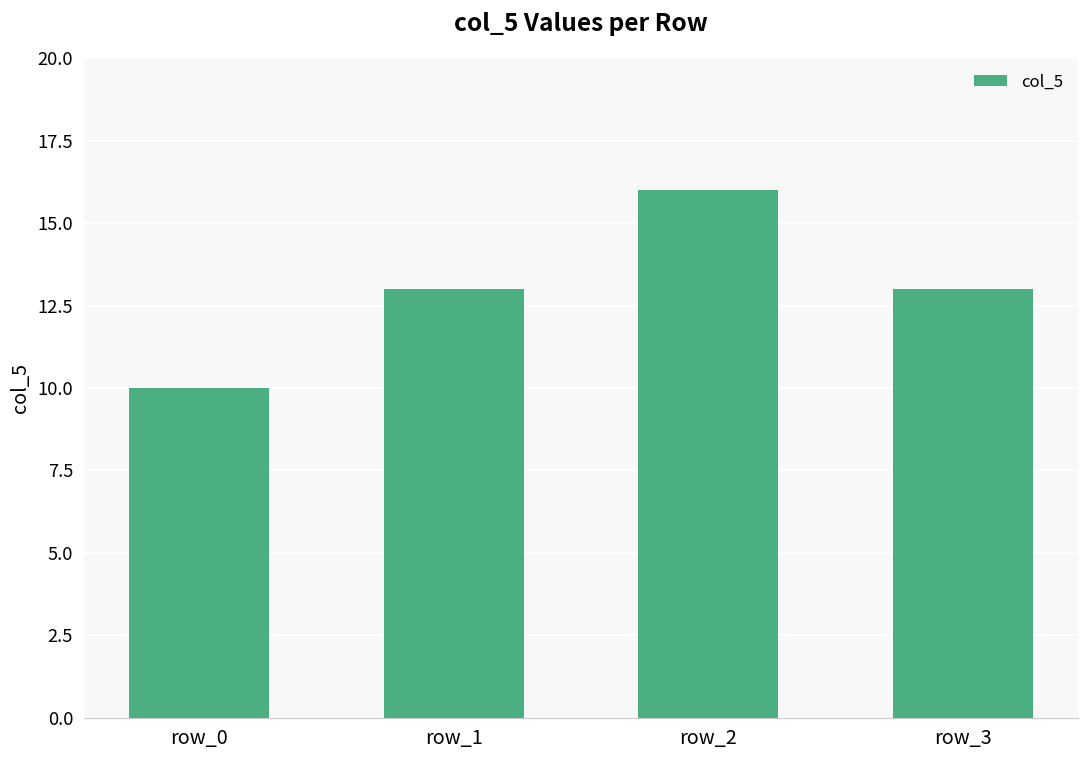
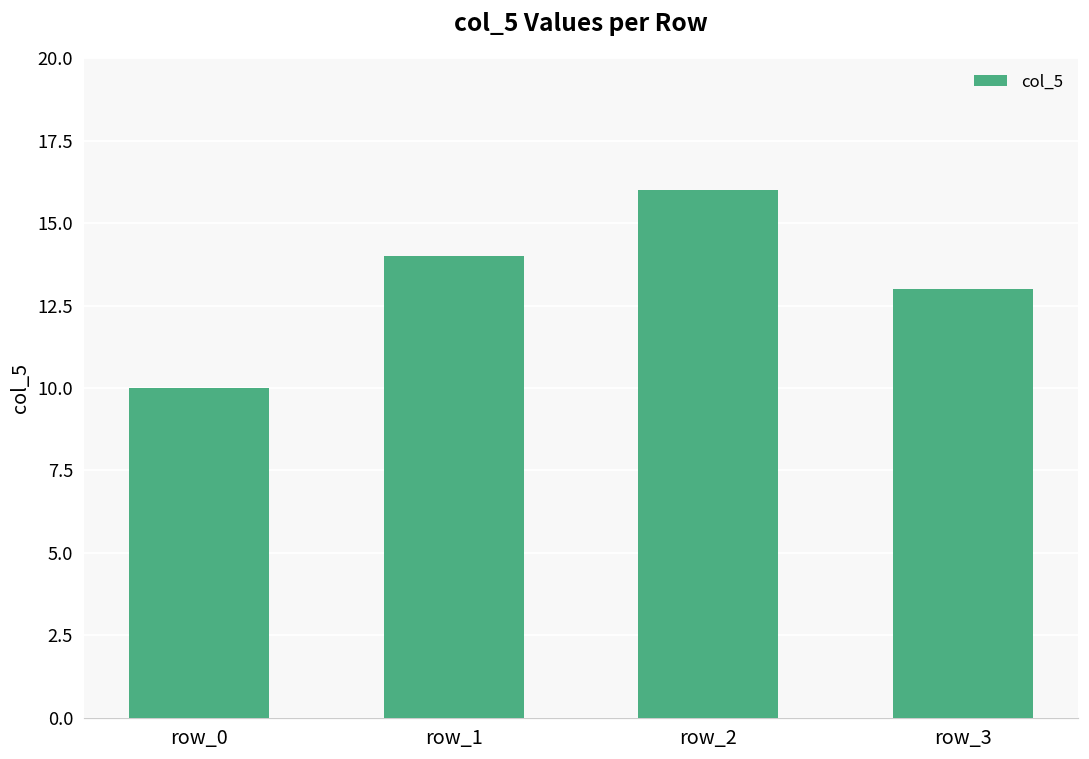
row_1: 13 -> 14
